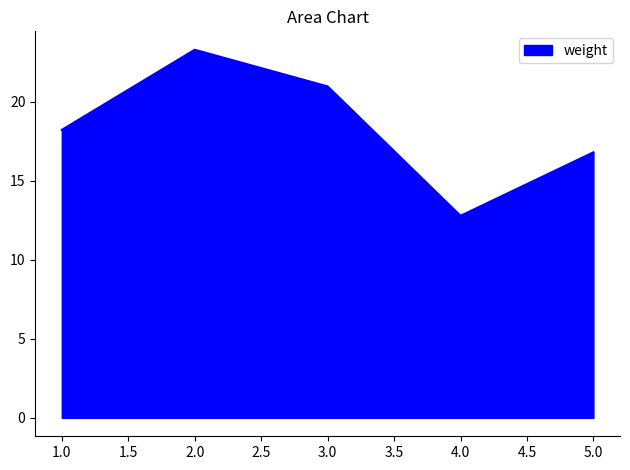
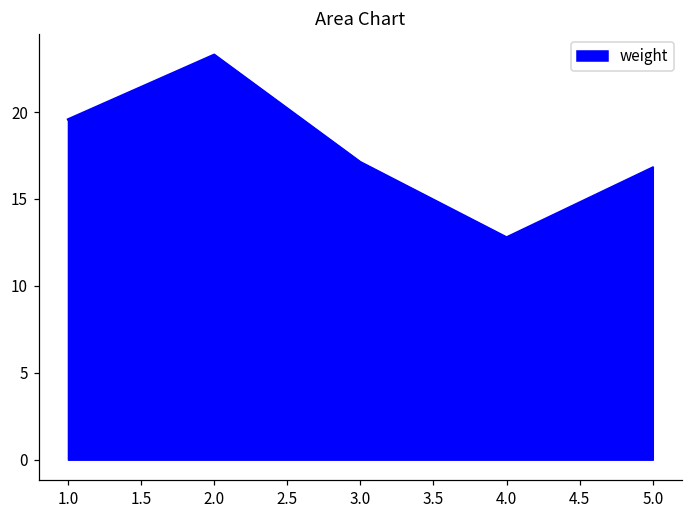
1.0: 18.2 -> 19.6
3.0: 21.0 -> 17.1
